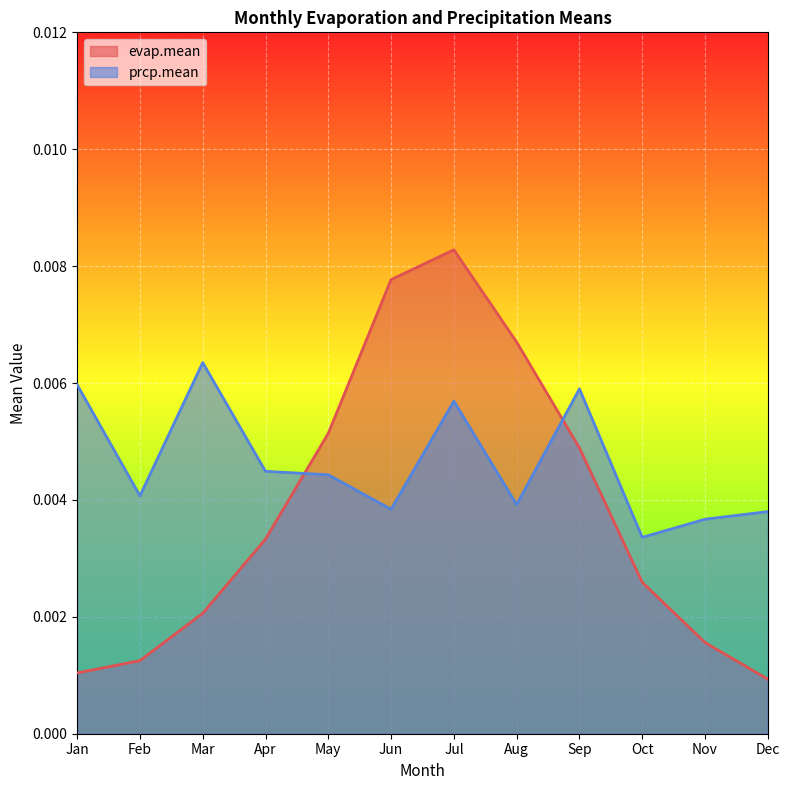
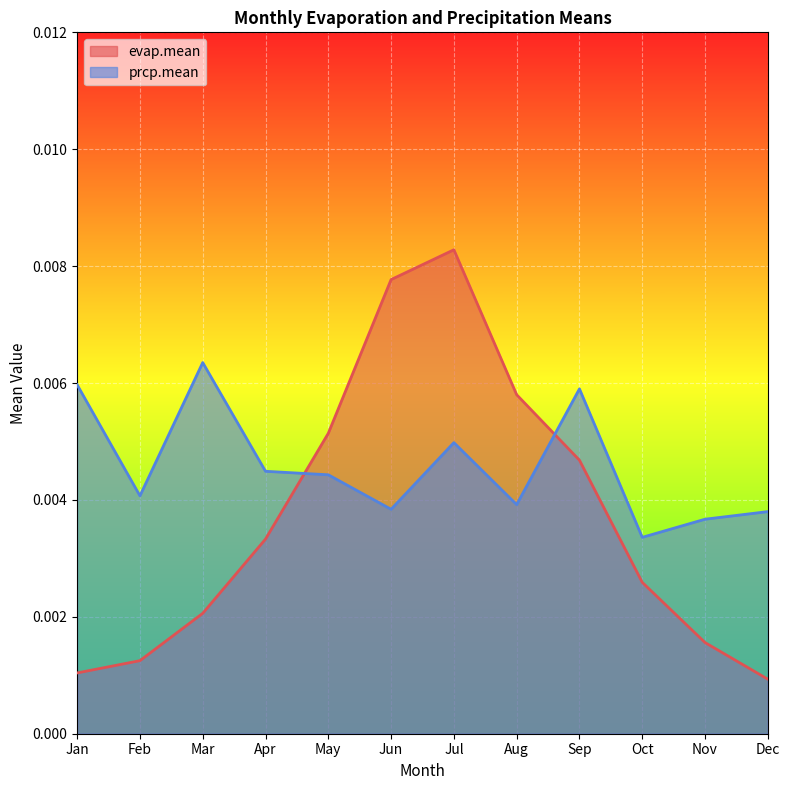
prcp.mean, Jul: 0.0057 -> 0.0050
evap.mean, Aug: 0.0067 -> 0.0058
evap.mean, Sep: 0.0049 -> 0.0047
